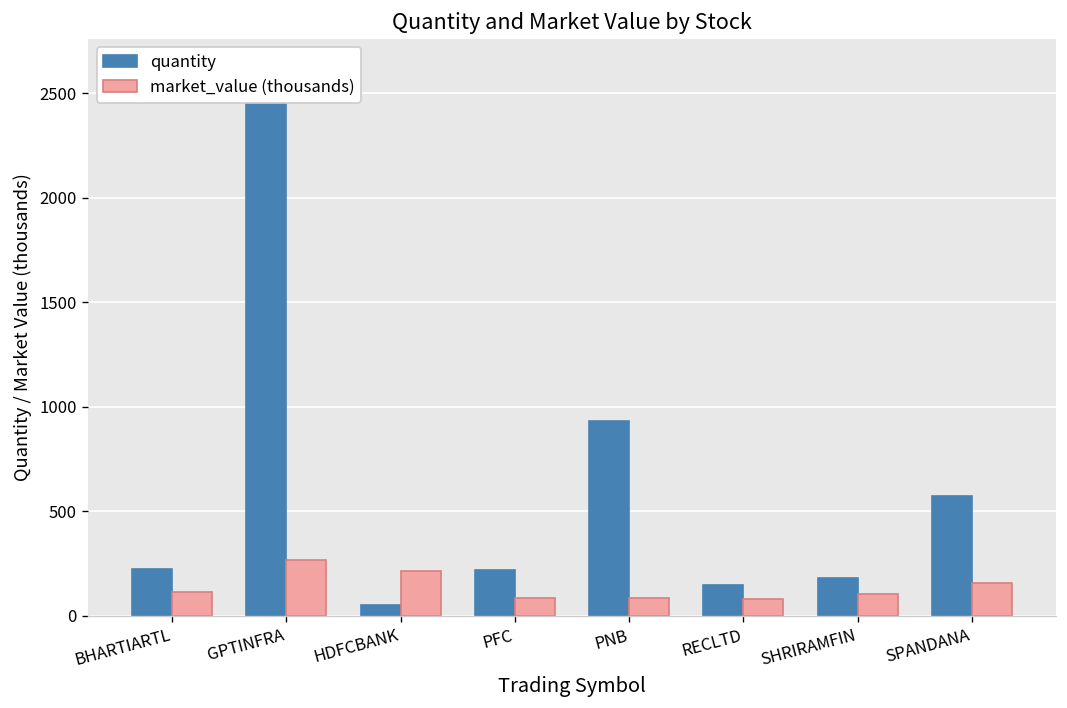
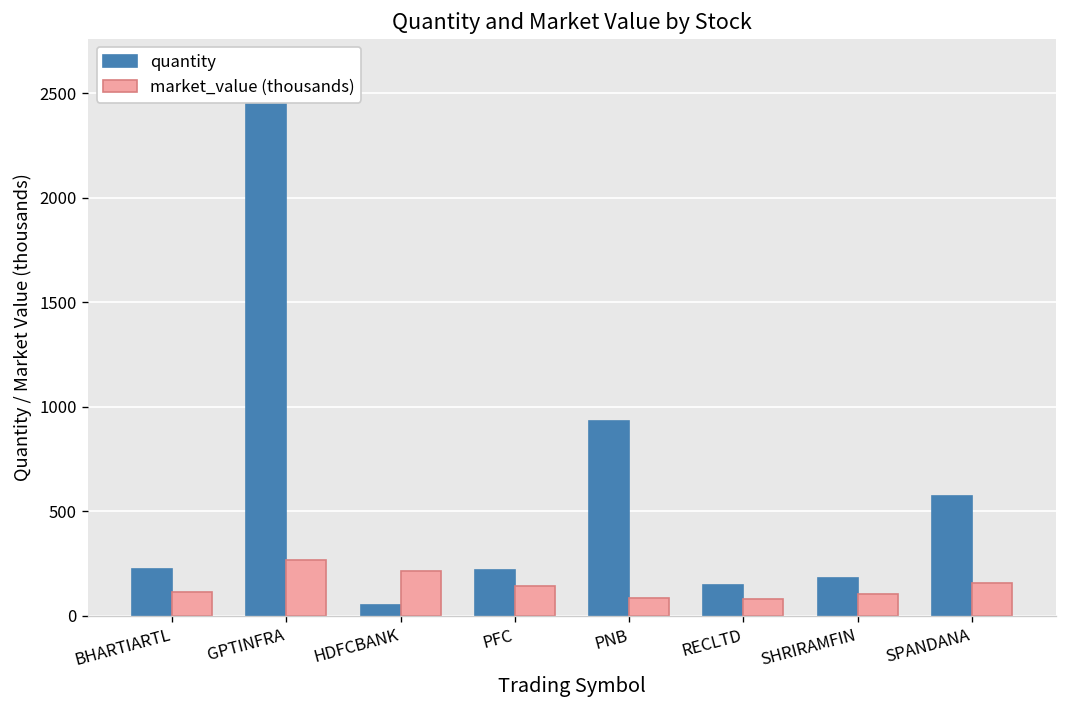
market_value (thousands), PFC: 80 -> 140
